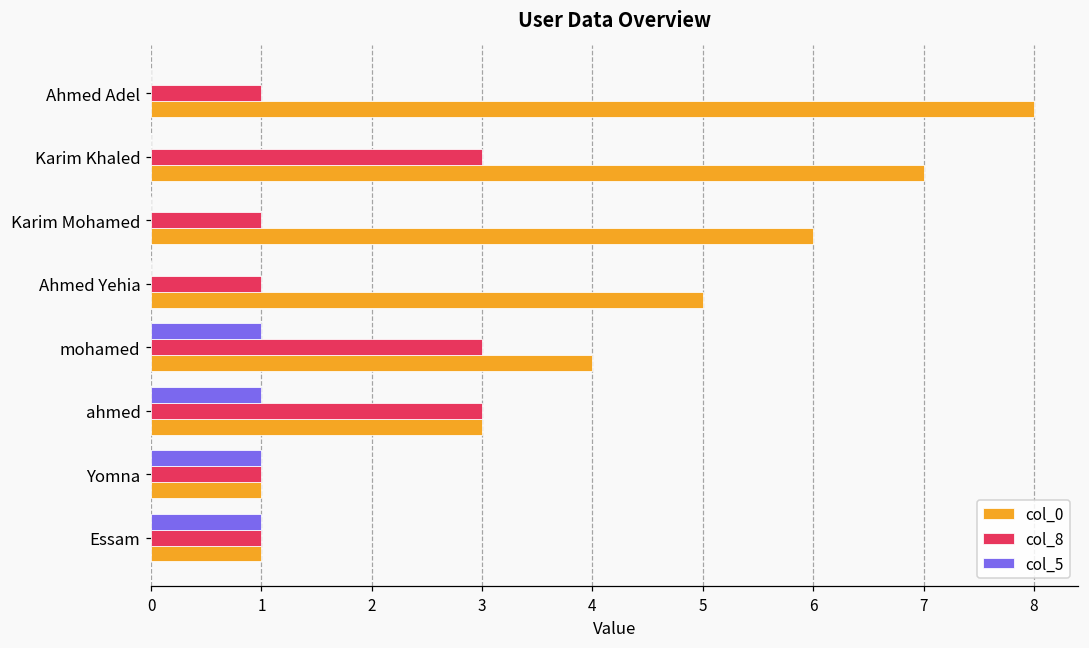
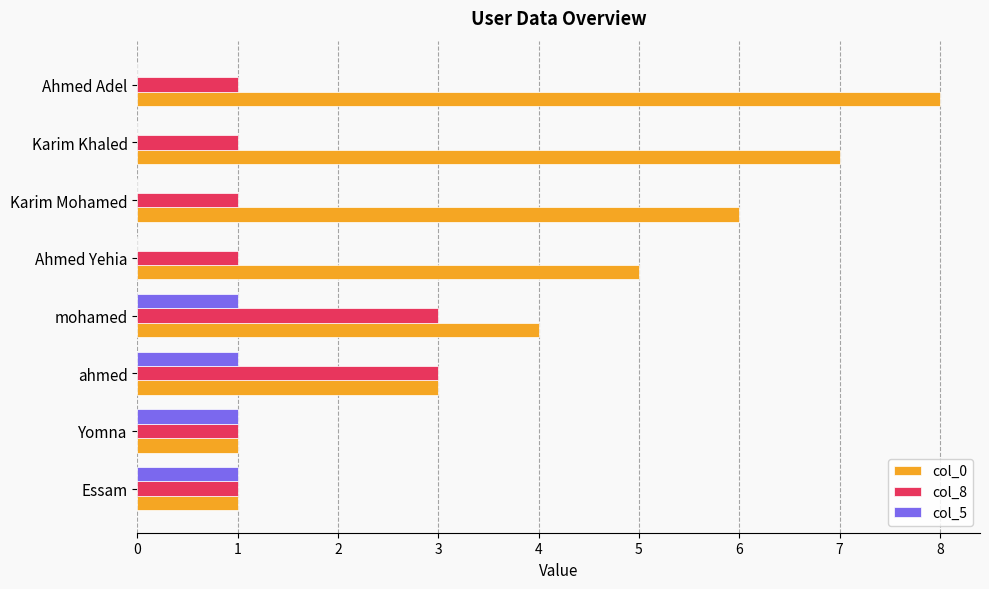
col_8, Karim Khaled: 3 -> 1
